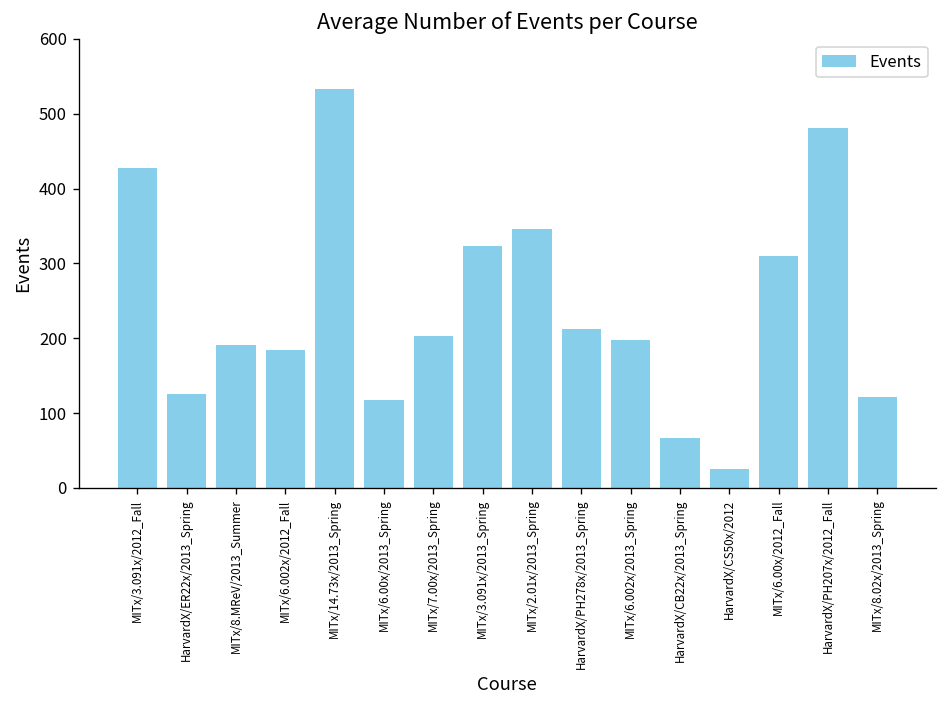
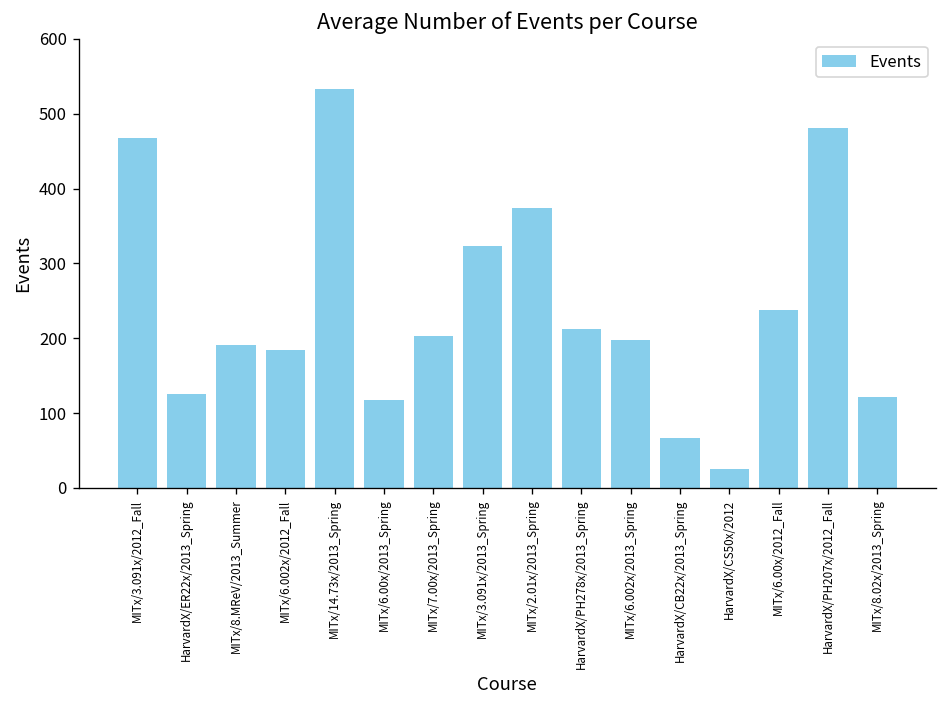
MITx/3.091x/2012_Fall: 430 -> 470
MITx/2.01x/2013_Spring: 350 -> 370
MITx/6.00x/2012_Fall: 310 -> 240
